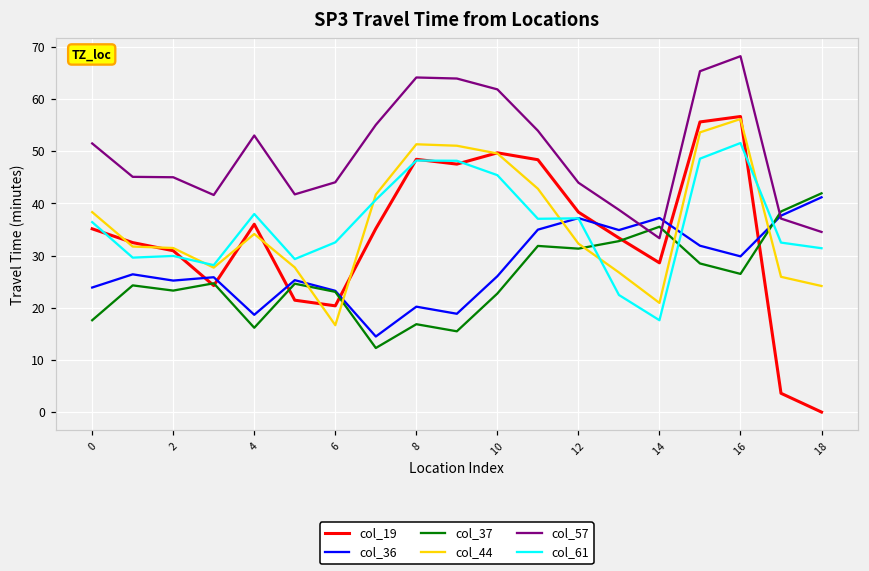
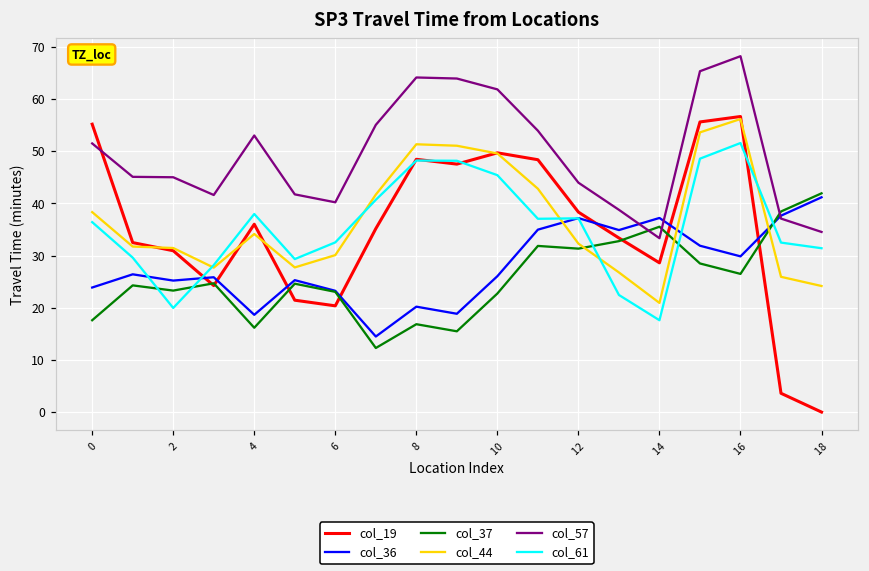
col_19, 0: 35 -> 55
col_61, 2: 30 -> 20
col_44, 6: 17 -> 30
col_57, 6: 44 -> 40
